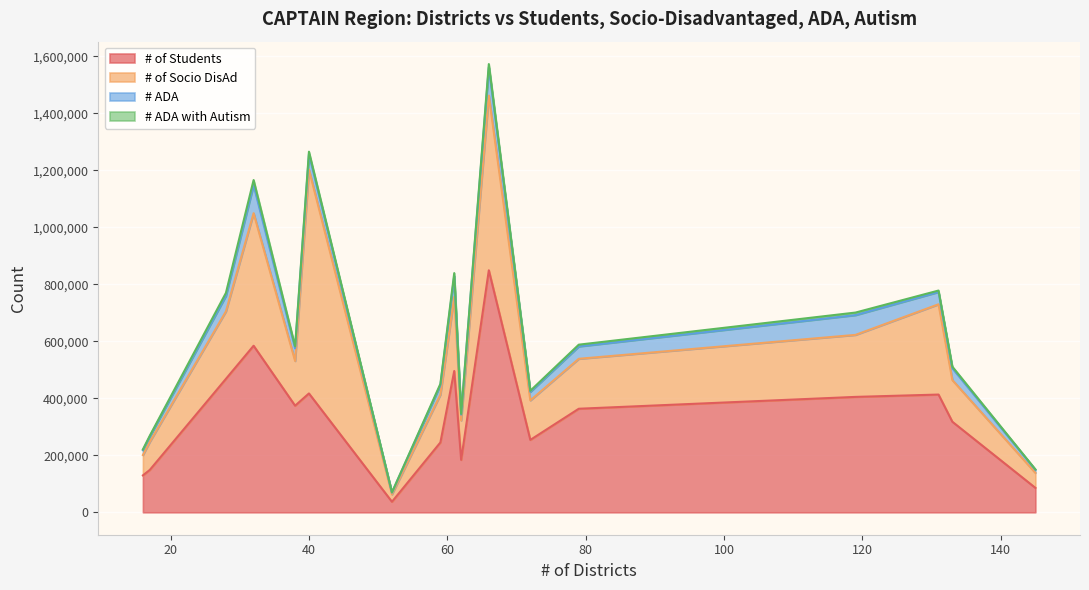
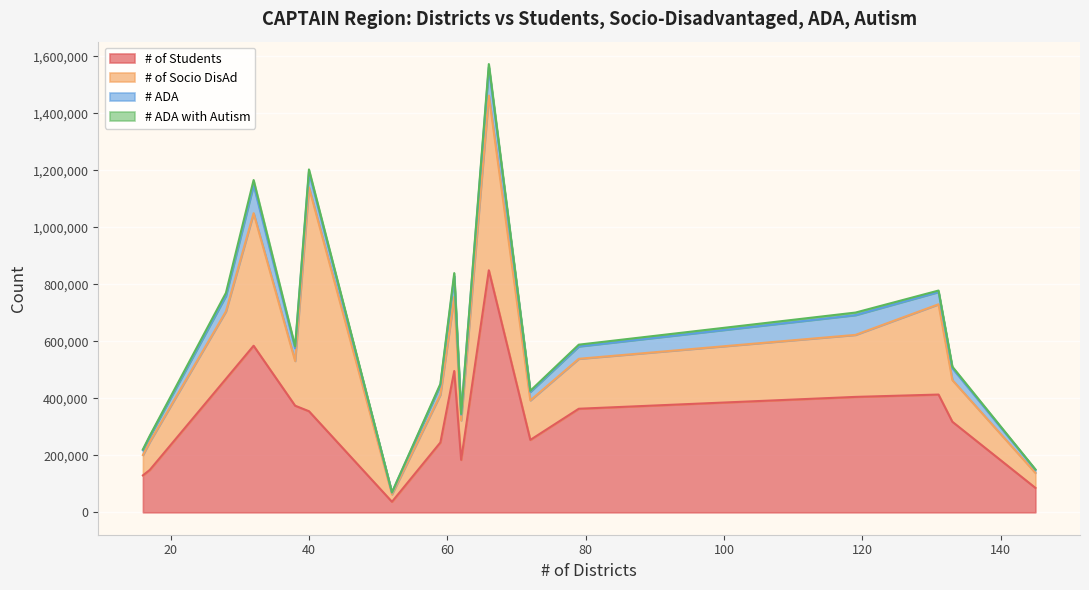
# of Students, 40: 420,000 -> 350,000
